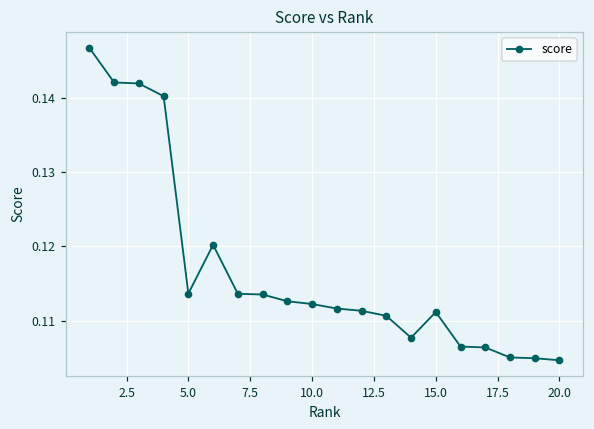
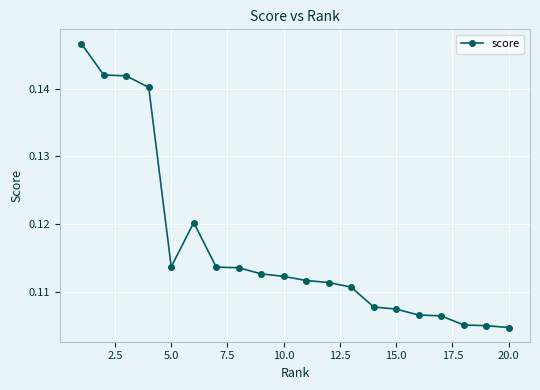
15.0: 0.111 -> 0.107
